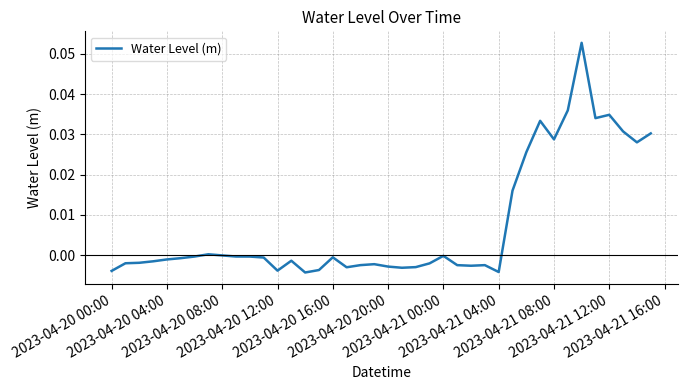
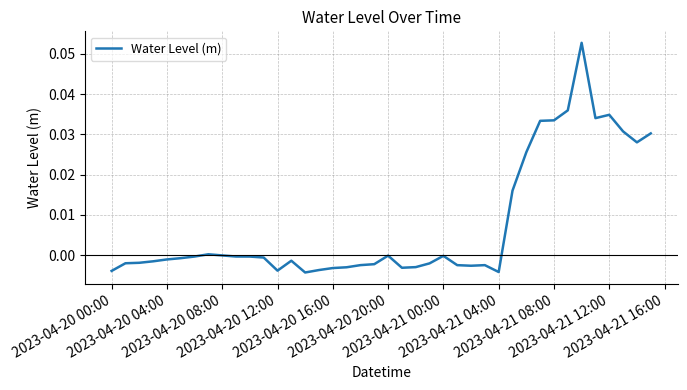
2023-04-20 16:00: -0.001 -> -0.003
2023-04-20 20:00: -0.003 -> 0.000
2023-04-21 08:00: 0.029 -> 0.033
